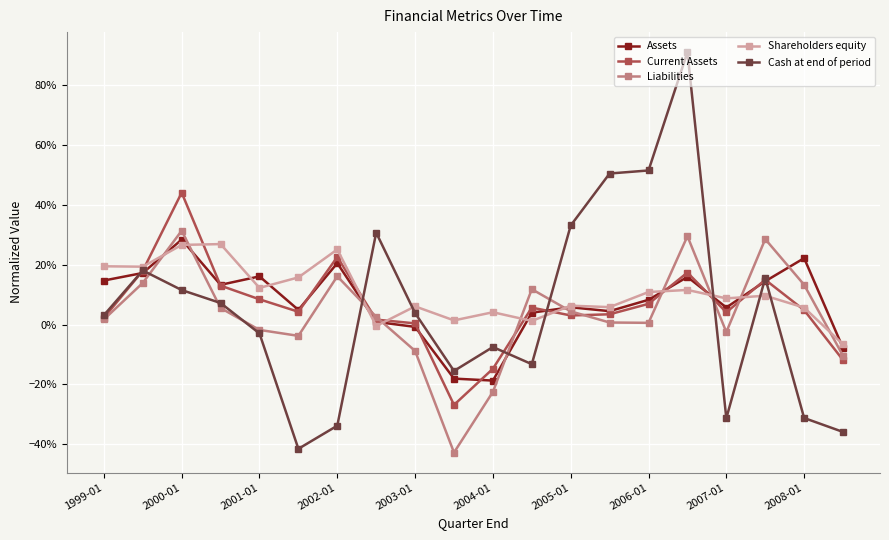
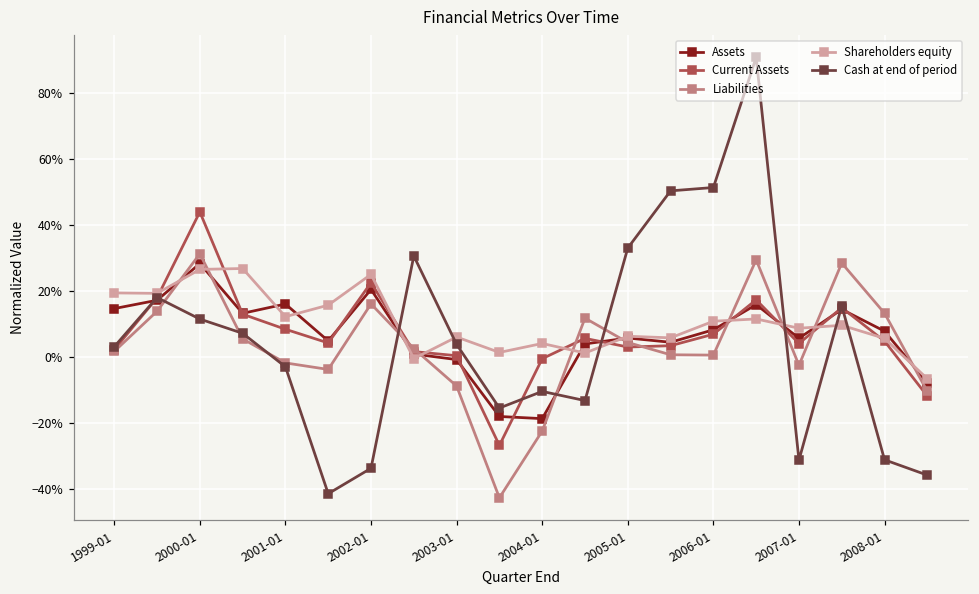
Current Assets, 2004-01: -15% -> -1%
Cash at end of period, 2004-01: -8% -> -10%
Assets, 2008-01: 22% -> 8%
